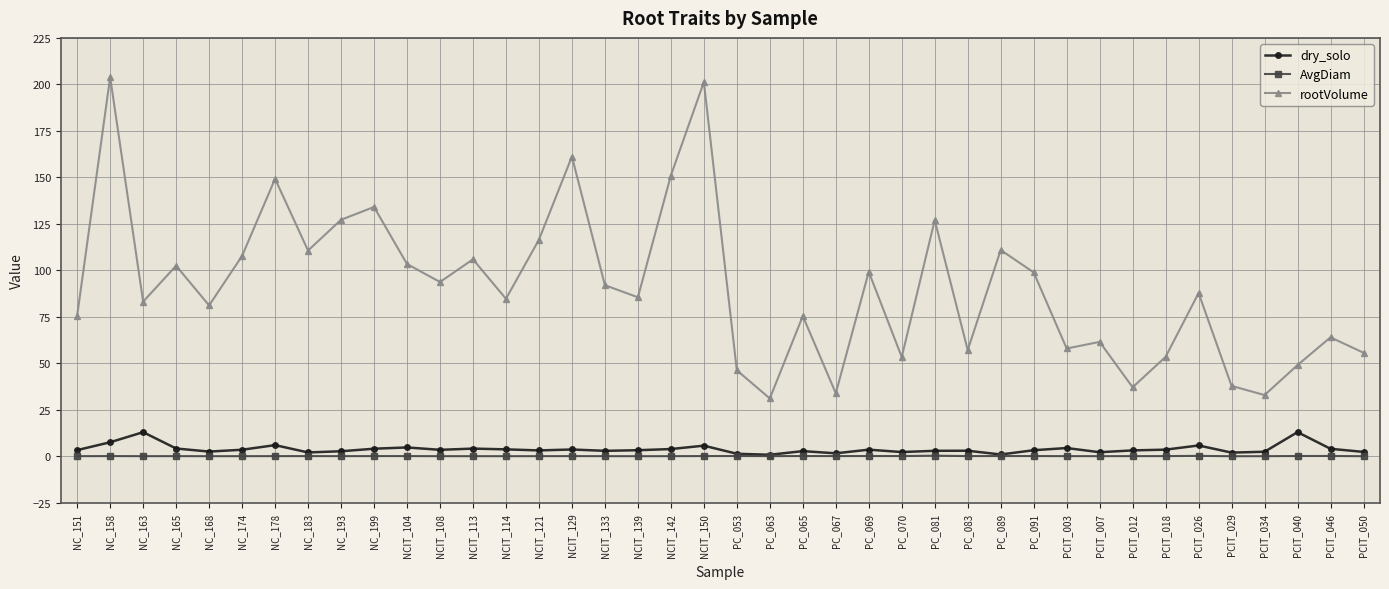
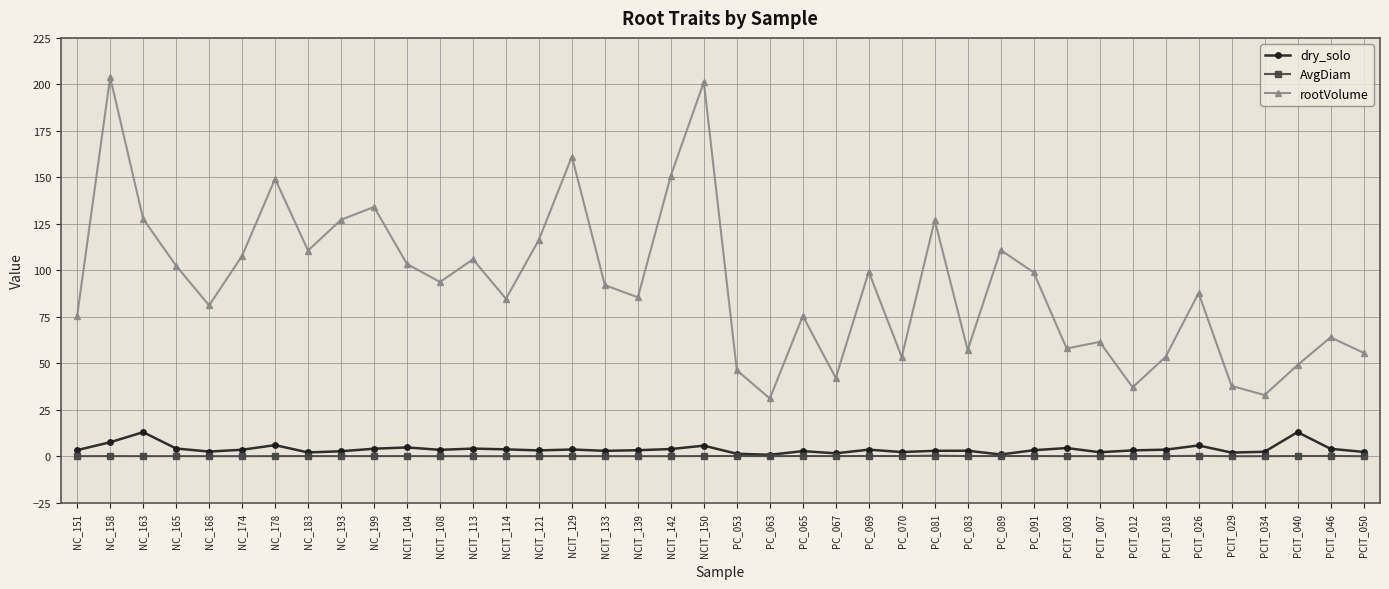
rootVolume, NC_163: 83 -> 128
rootVolume, PC_067: 34 -> 42
